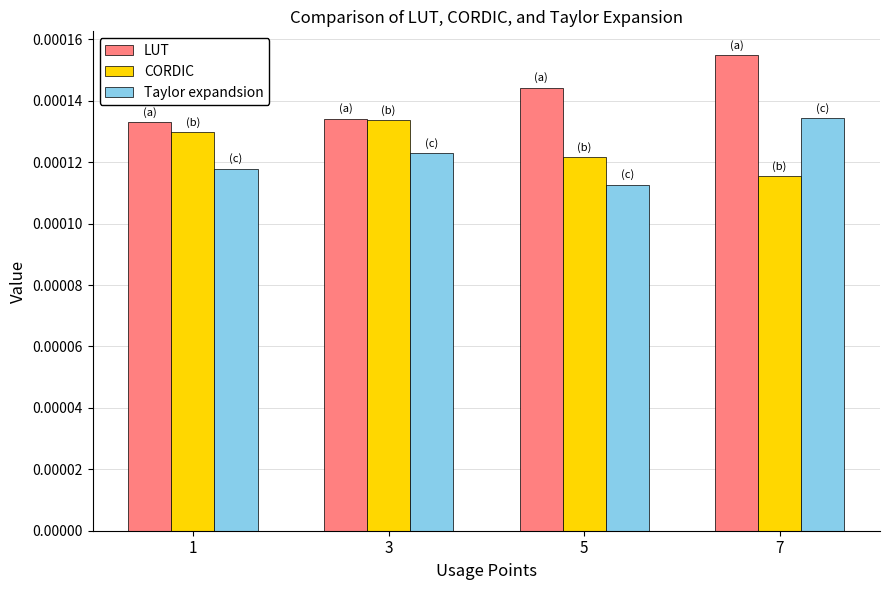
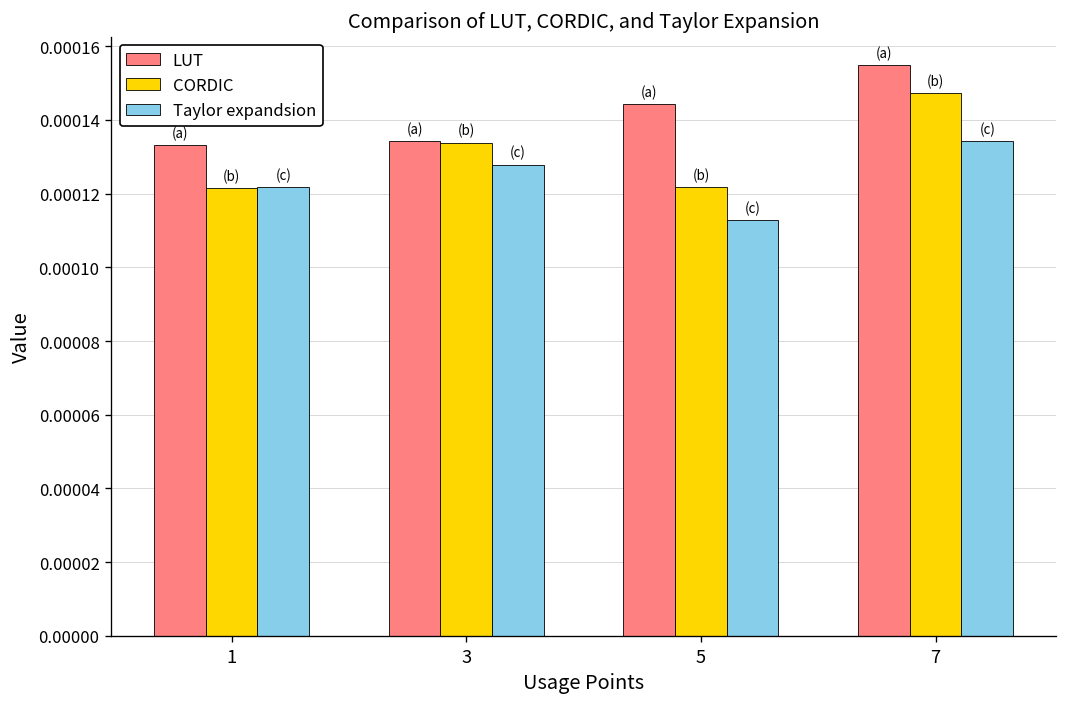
CORDIC, 1: 0.000130 -> 0.000122
Taylor expandsion, 1: 0.000118 -> 0.000122
Taylor expandsion, 3: 0.000123 -> 0.000128
CORDIC, 7: 0.000116 -> 0.000147
